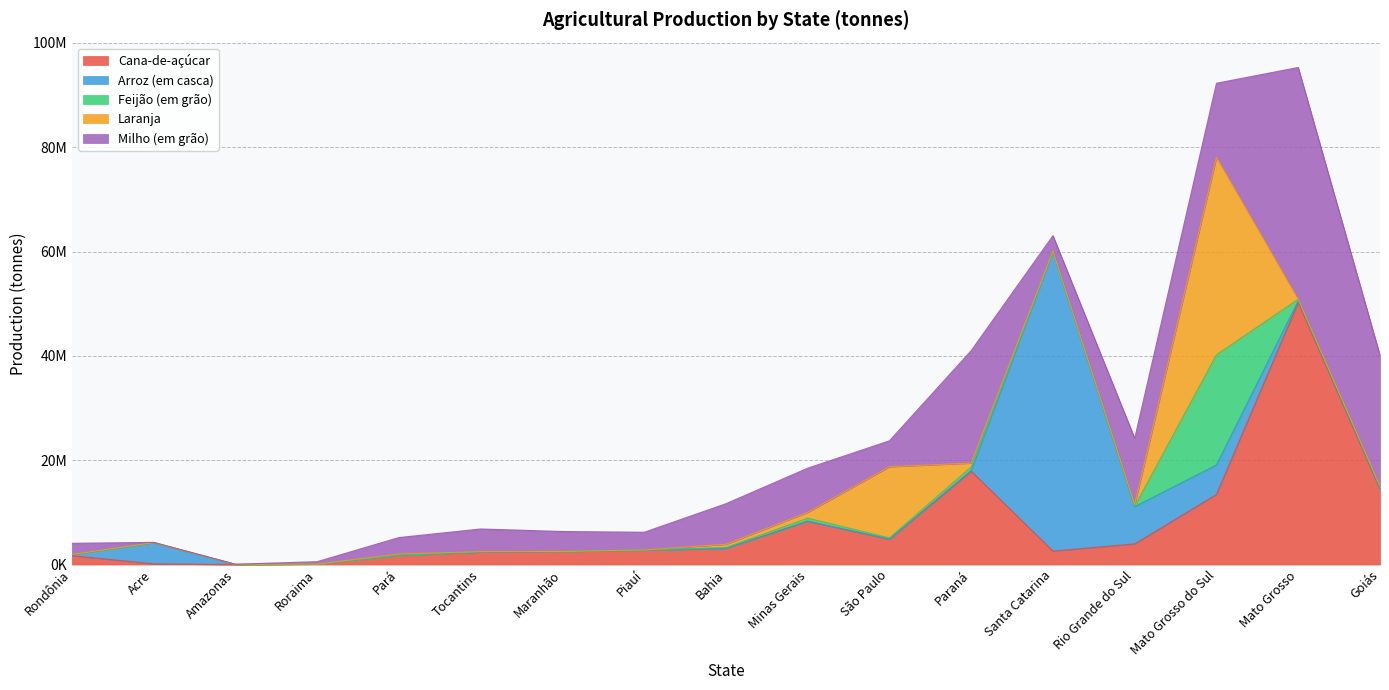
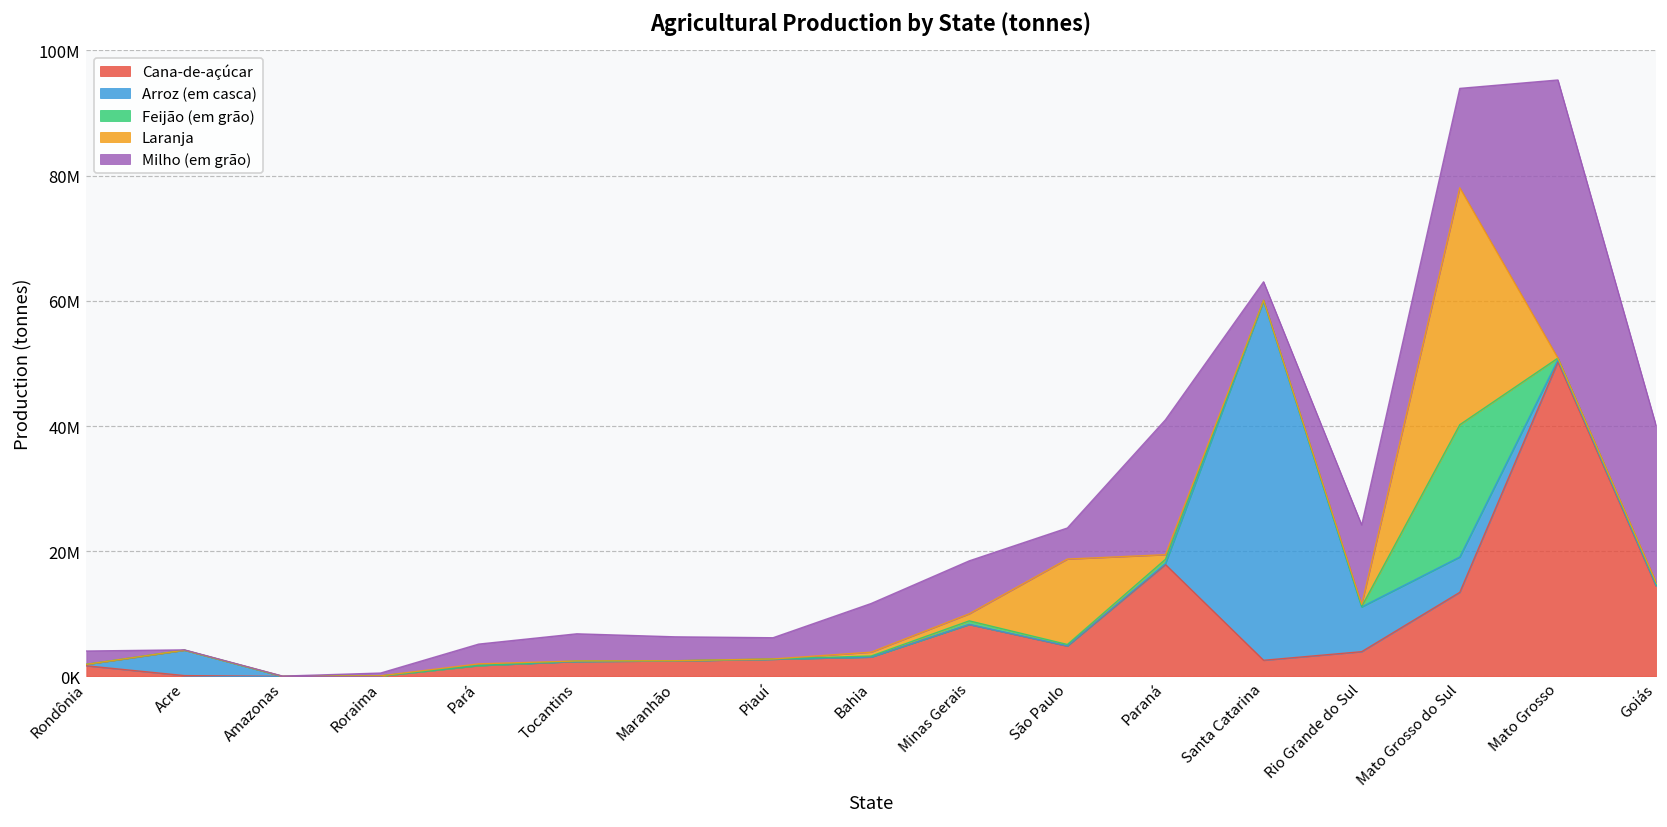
Milho (em grão), Mato Grosso do Sul: 14000000 -> 16000000
